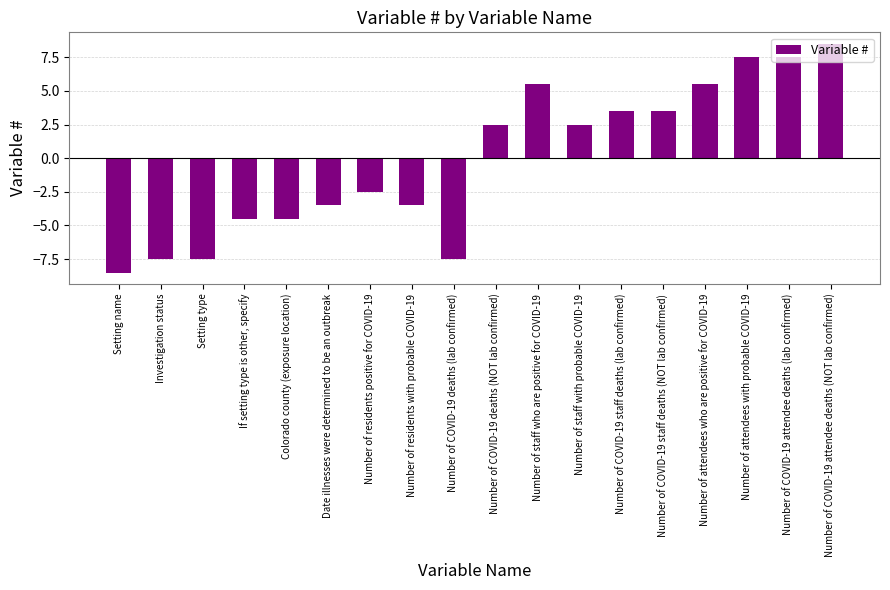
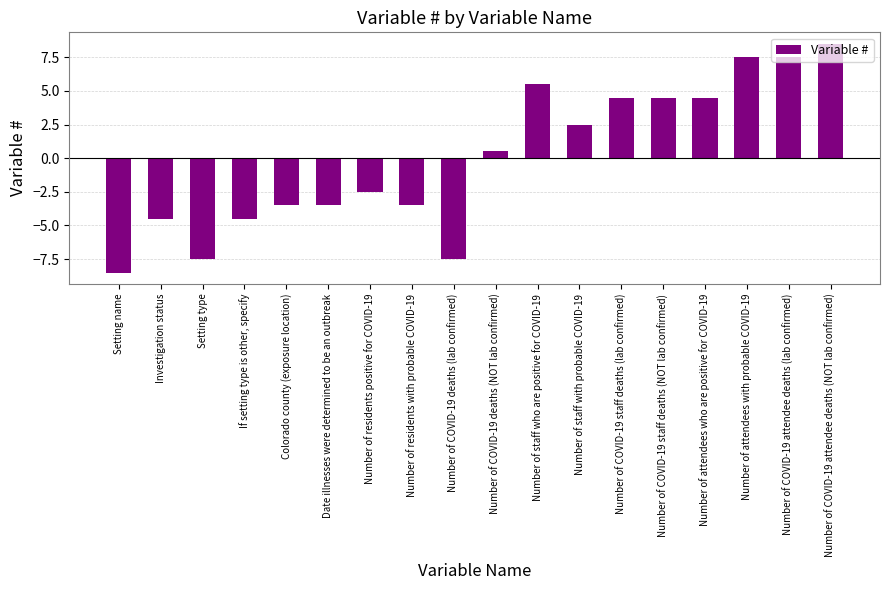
Investigation status: -7.5 -> -4.5
Colorado county (exposure location): -4.5 -> -3.5
Number of COVID-19 deaths (NOT lab confirmed): 2.5 -> 0.5
Number of COVID-19 staff deaths (lab confirmed): 3.5 -> 4.5
Number of COVID-19 staff deaths (NOT lab confirmed): 3.5 -> 4.5
Number of attendees who are positive for COVID-19: 5.5 -> 4.5
